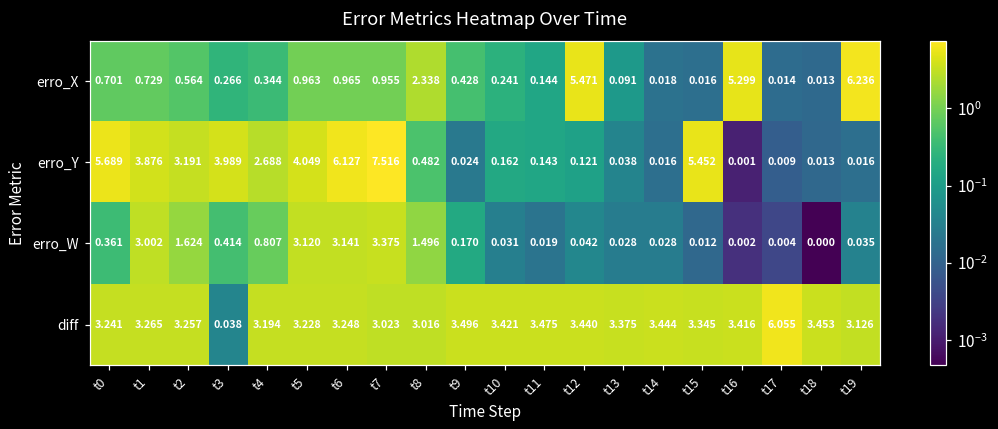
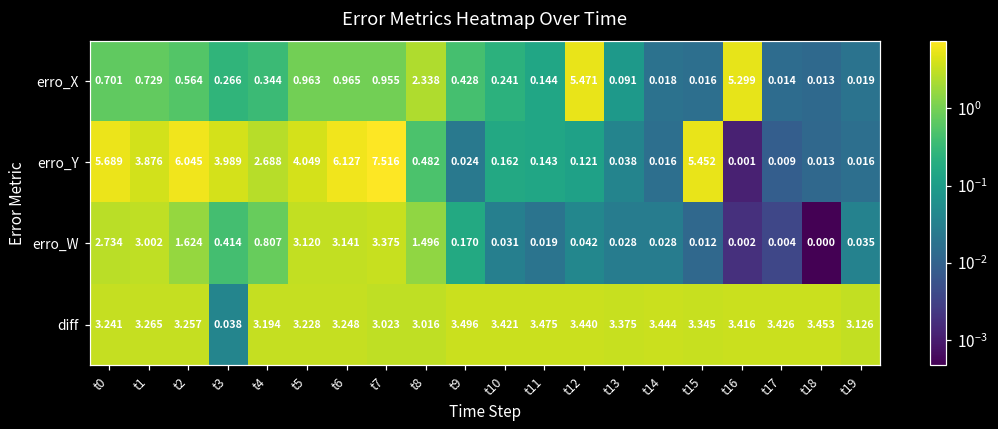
erro_X, t19: 6.236 -> 0.019
erro_Y, t2: 3.191 -> 6.045
erro_W, t0: 0.361 -> 2.734
diff, t17: 6.055 -> 3.426
